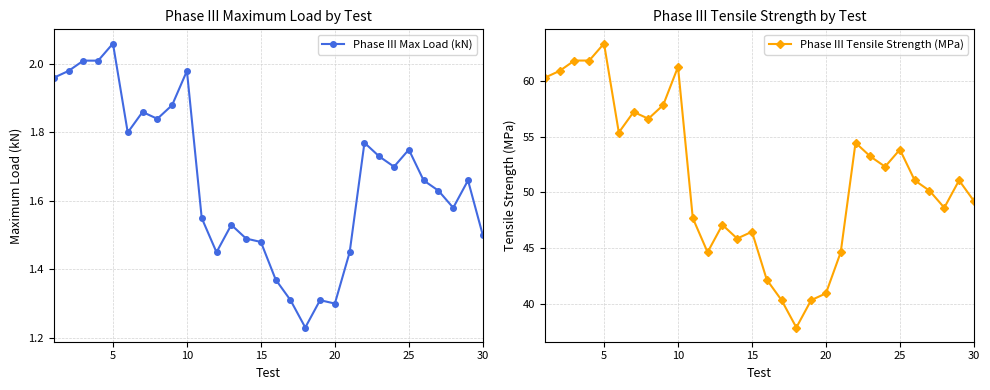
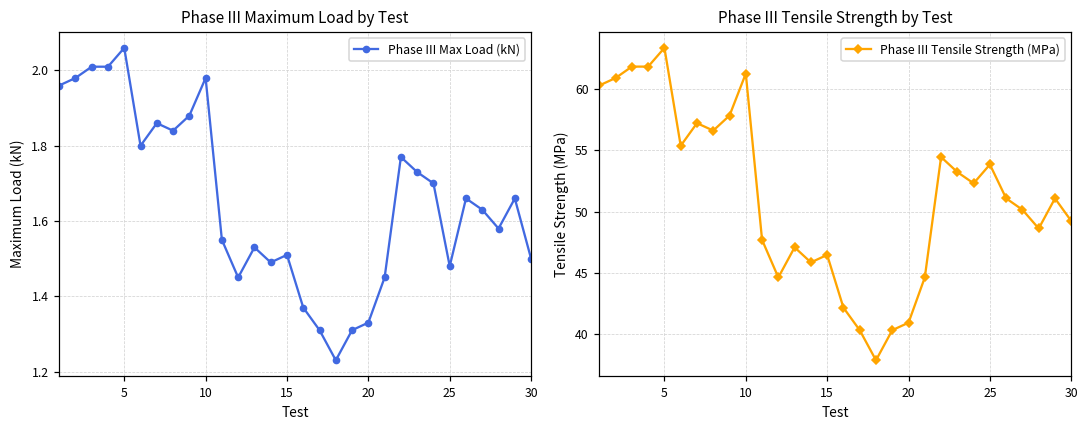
Phase III Maximum Load by Test, 15: 1.48 -> 1.51
Phase III Maximum Load by Test, 20: 1.30 -> 1.33
Phase III Maximum Load by Test, 25: 1.75 -> 1.48
